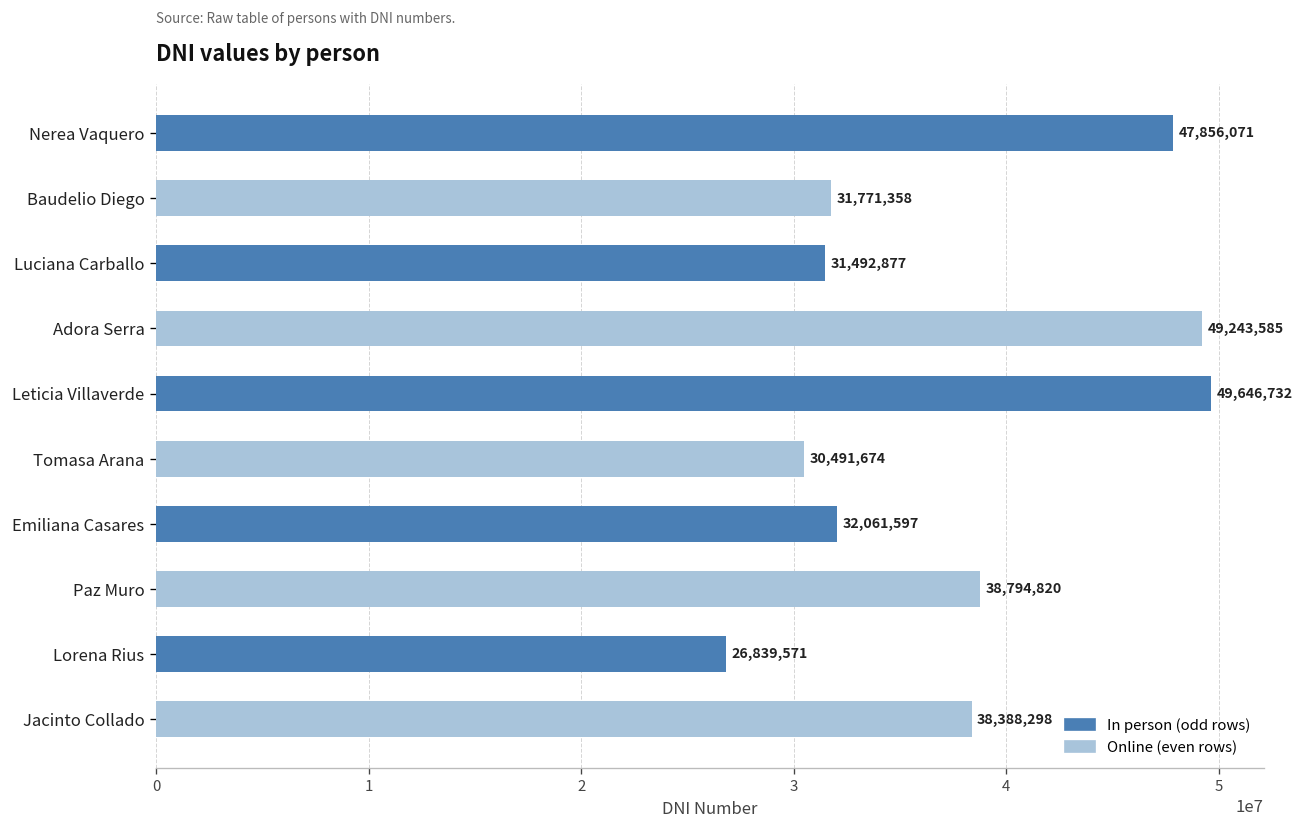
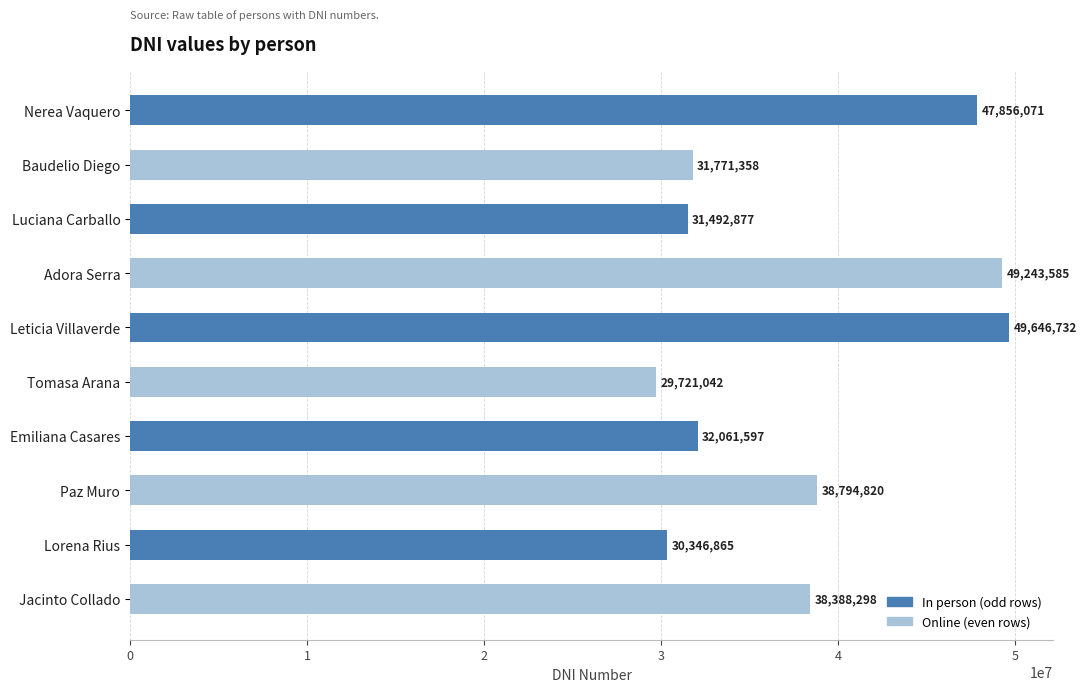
Tomasa Arana: 30,491,674 -> 29,721,042
Lorena Rius: 26,839,571 -> 30,346,865
